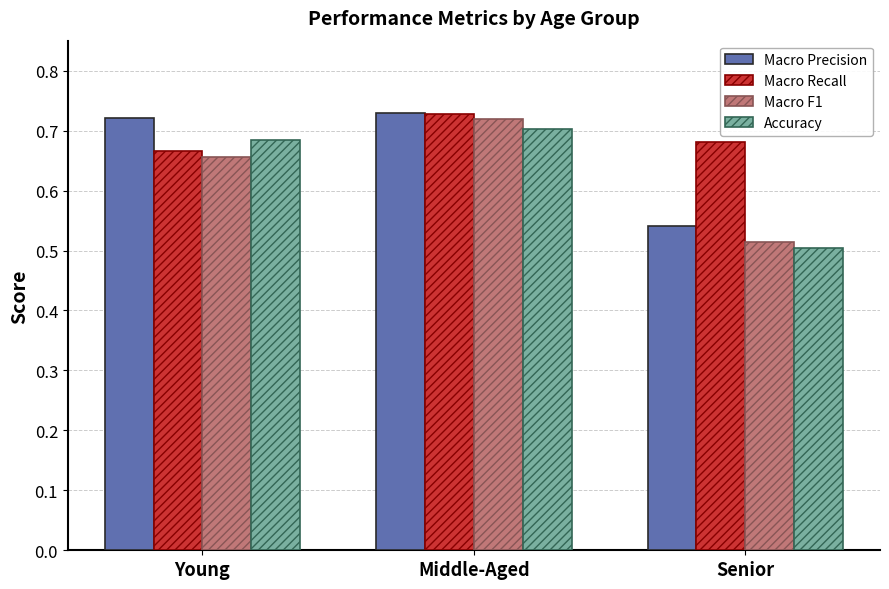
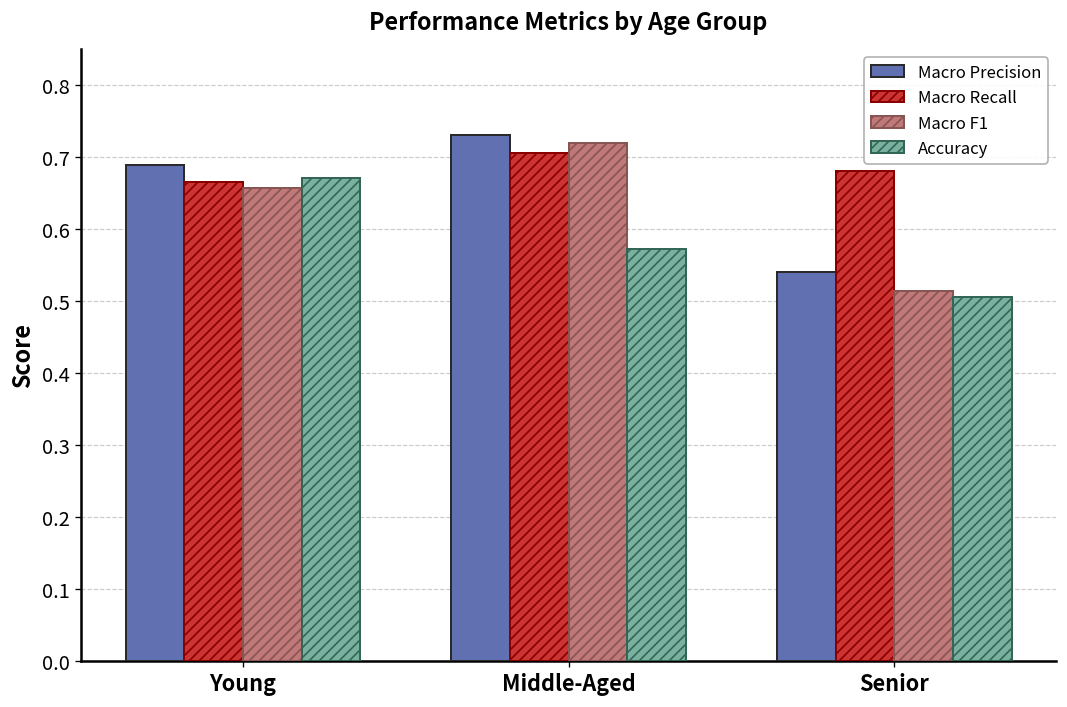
Macro Precision, Young: 0.72 -> 0.69
Accuracy, Young: 0.68 -> 0.67
Macro Recall, Middle-Aged: 0.73 -> 0.71
Accuracy, Middle-Aged: 0.70 -> 0.57
